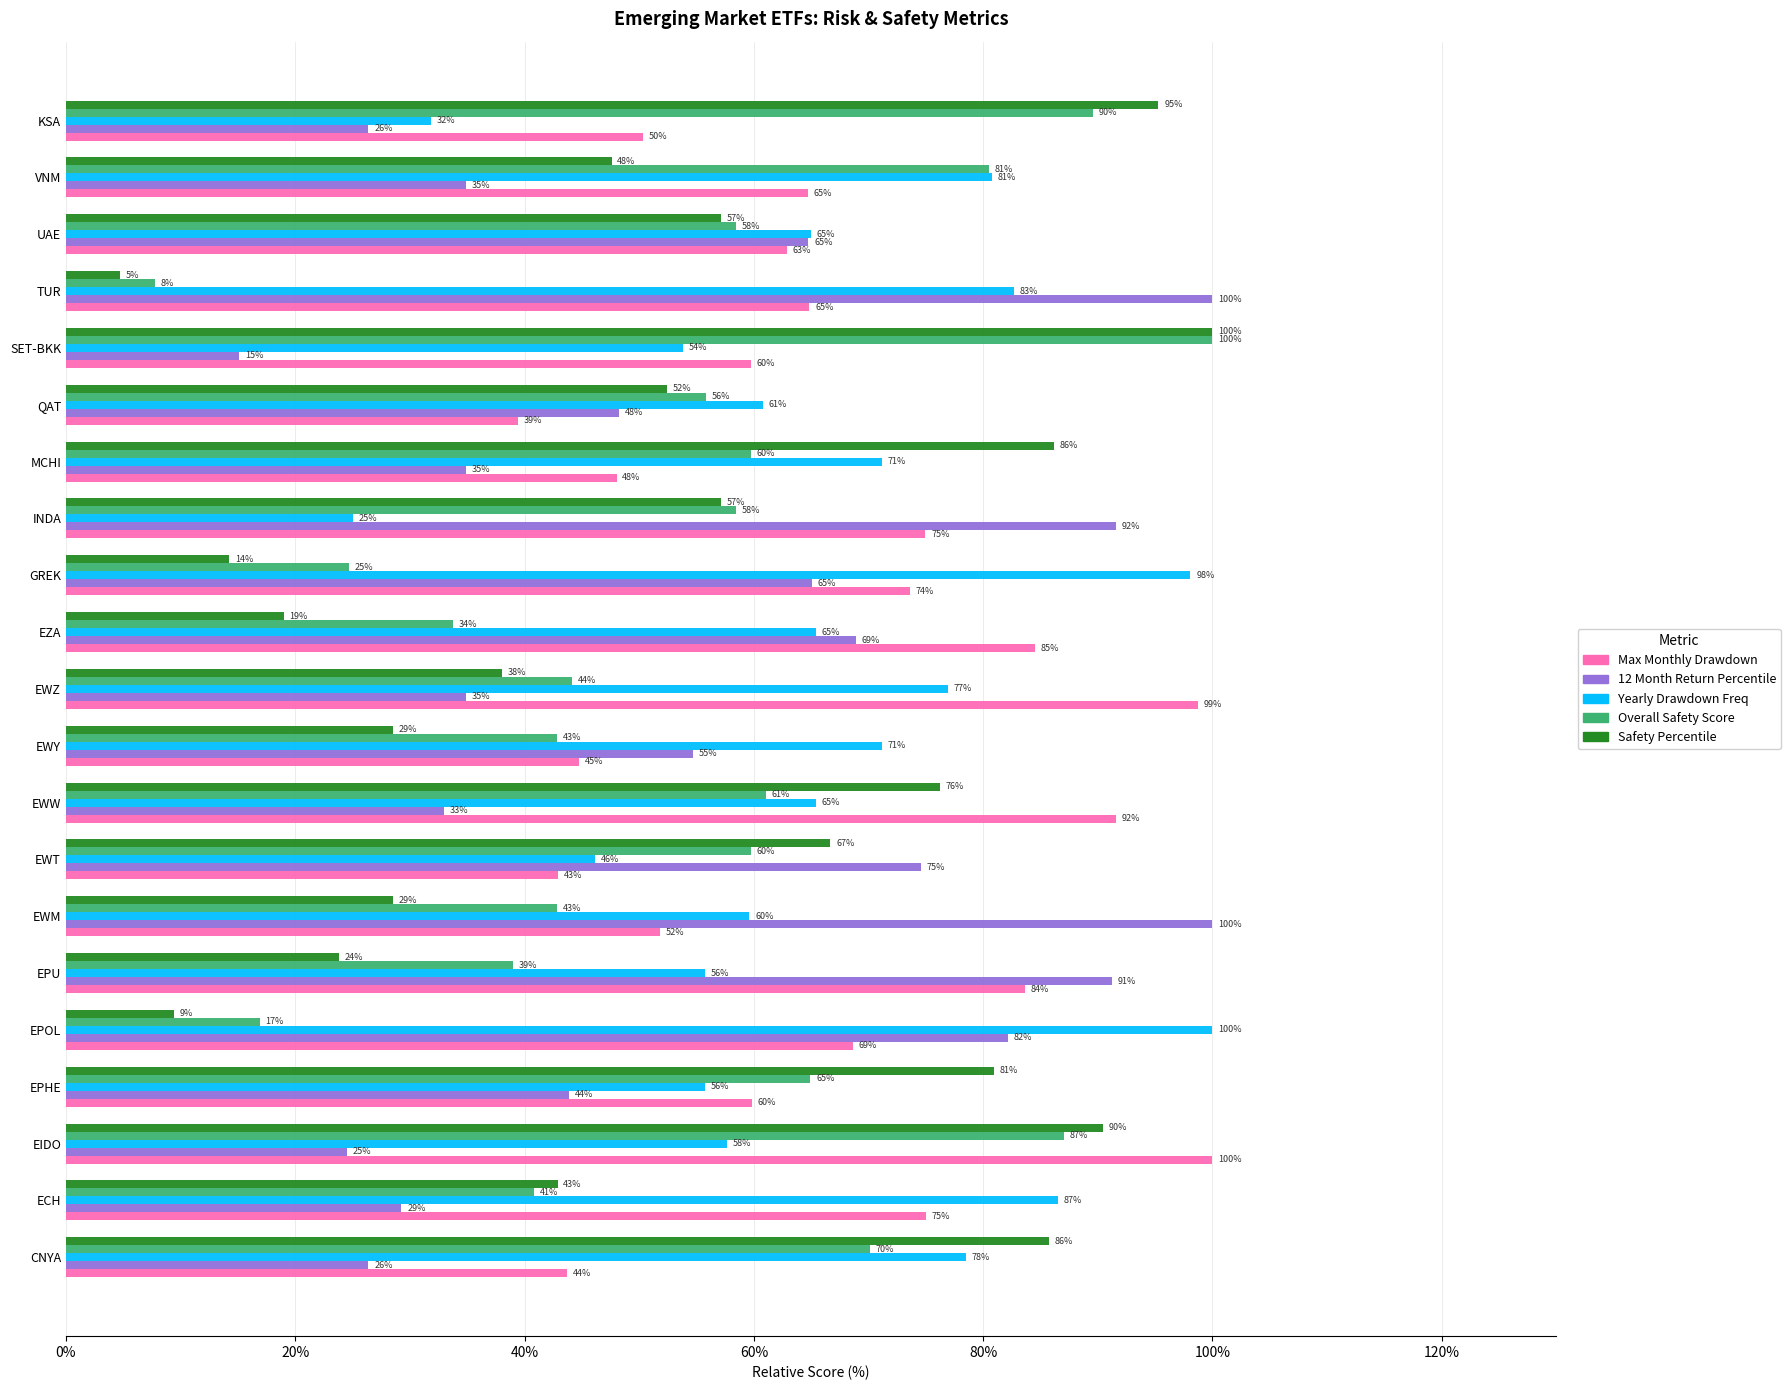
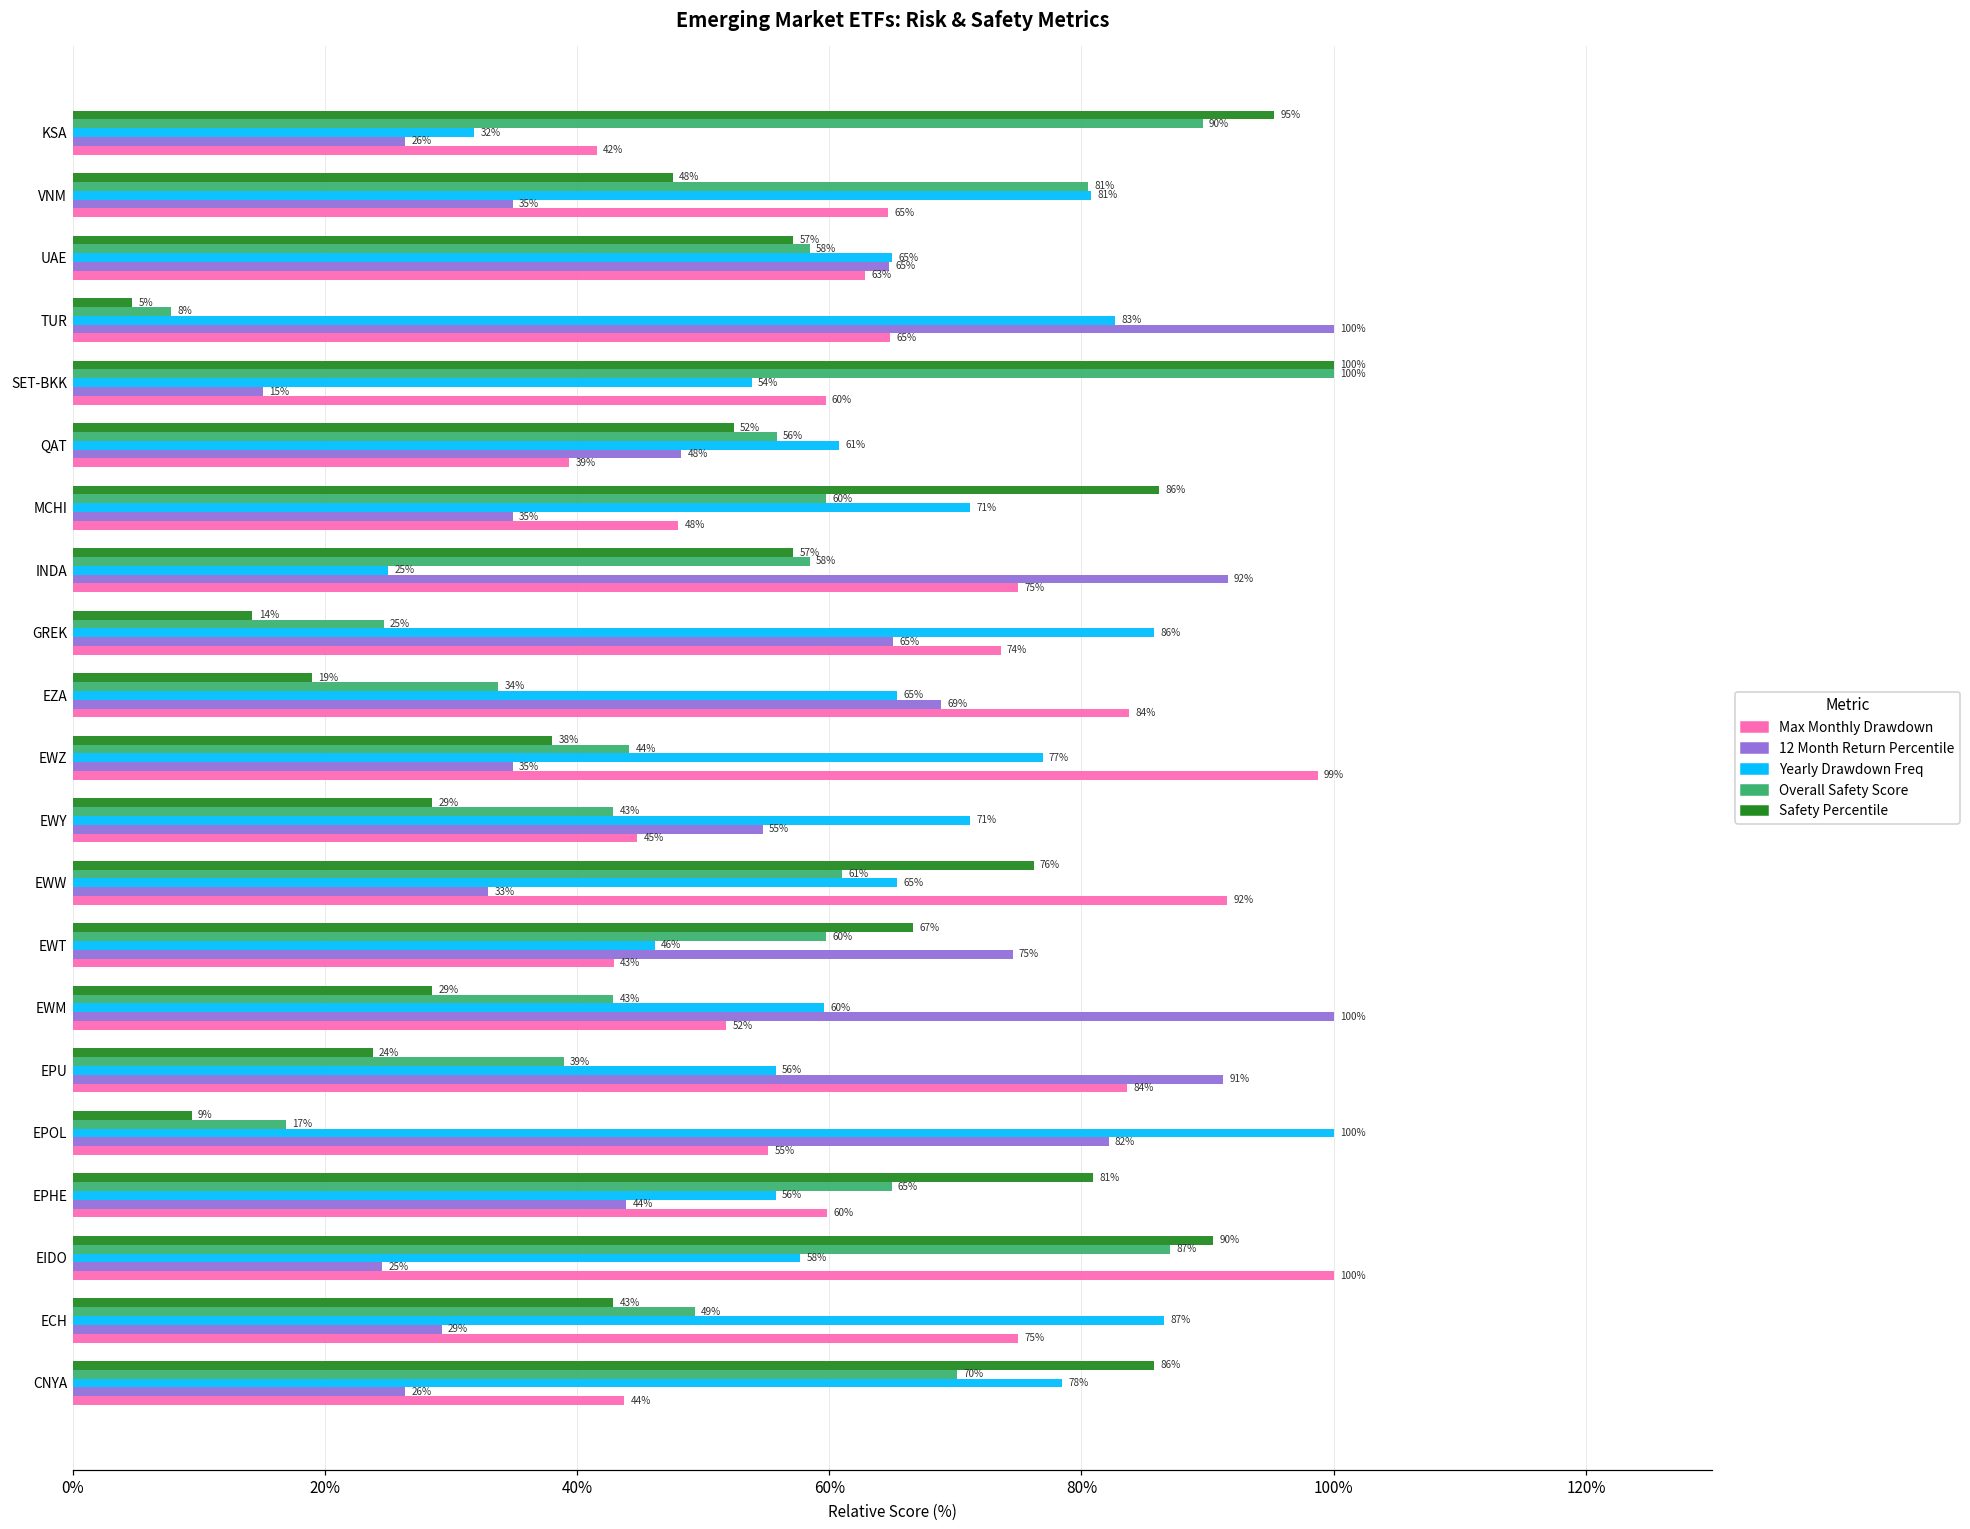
Max Monthly Drawdown, KSA: 50% -> 42%
Yearly Drawdown Freq, GREK: 98% -> 86%
Max Monthly Drawdown, EZA: 85% -> 84%
Max Monthly Drawdown, EPOL: 69% -> 55%
Overall Safety Score, ECH: 41% -> 49%
